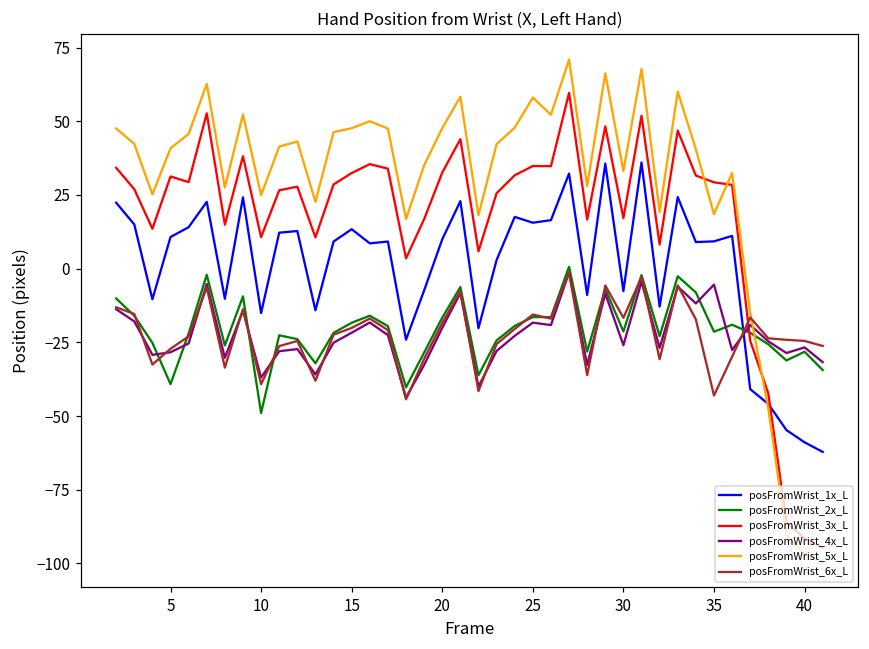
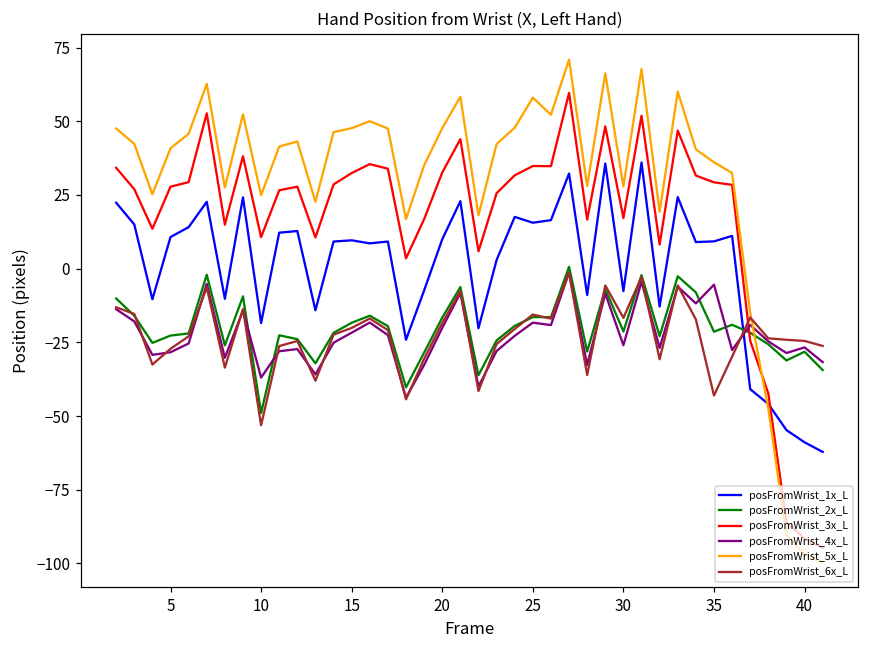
posFromWrist_2x_L, 5: -39 -> -23
posFromWrist_3x_L, 5: 31 -> 28
posFromWrist_1x_L, 10: -15 -> -18
posFromWrist_6x_L, 10: -39 -> -53
posFromWrist_1x_L, 15: 13 -> 10
posFromWrist_5x_L, 30: 33 -> 28
posFromWrist_5x_L, 35: 19 -> 36
